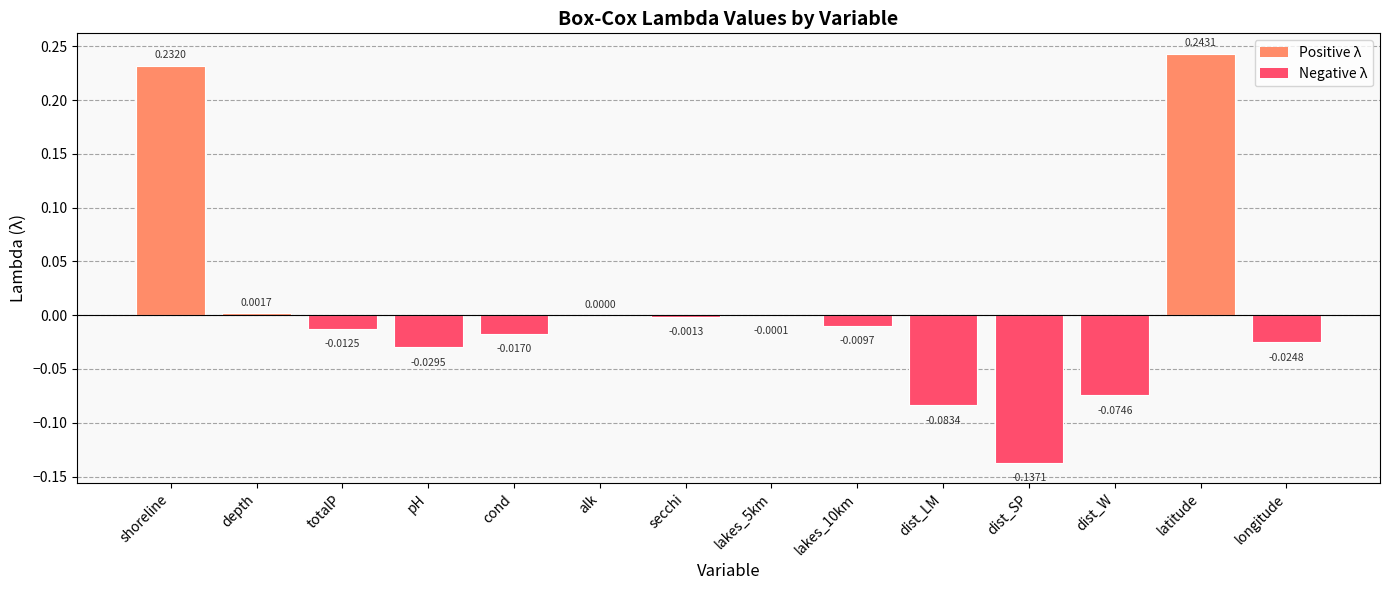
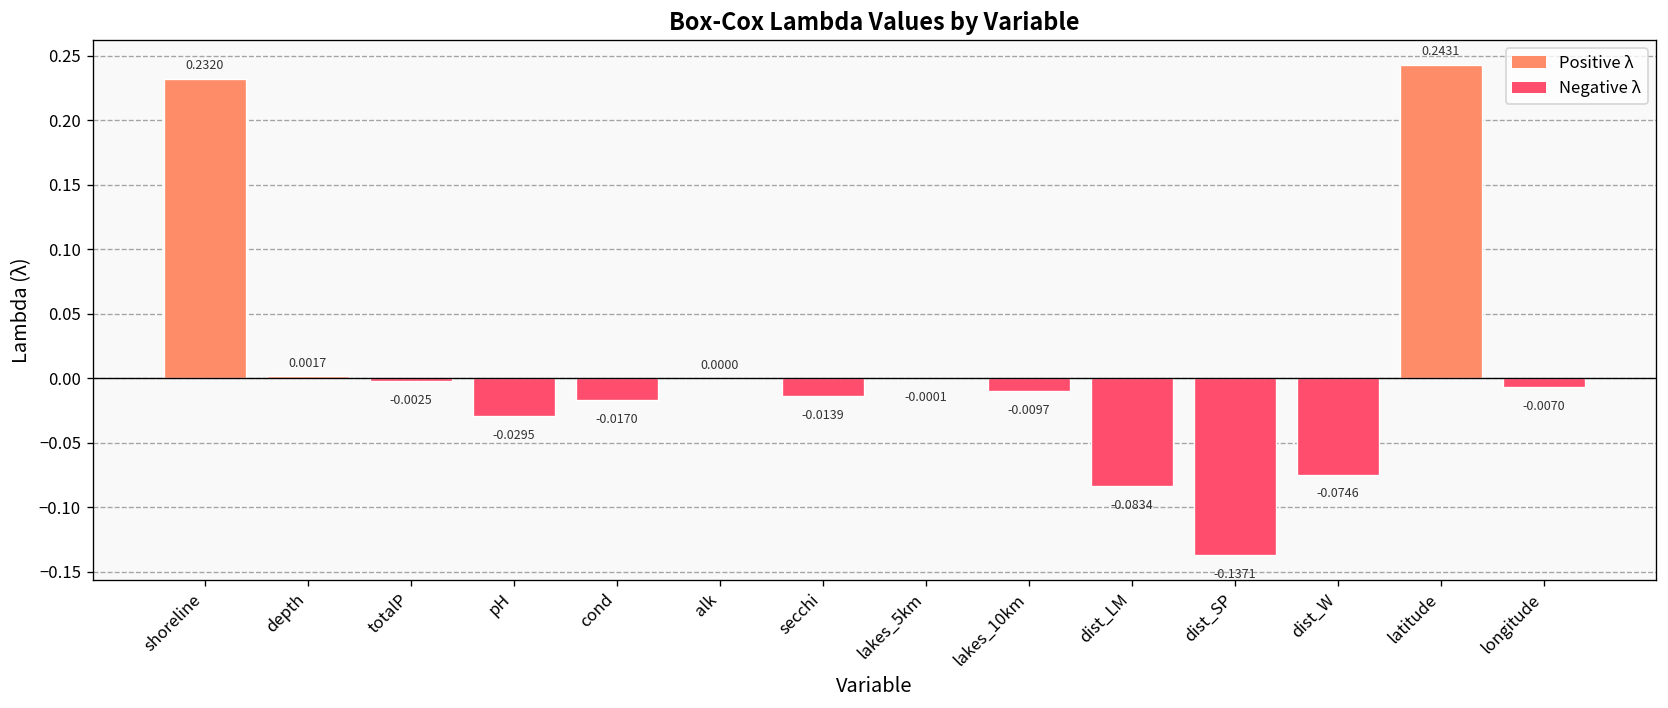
totalP: -0.0125 -> -0.0025
secchi: -0.0013 -> -0.0139
longitude: -0.0248 -> -0.0070
